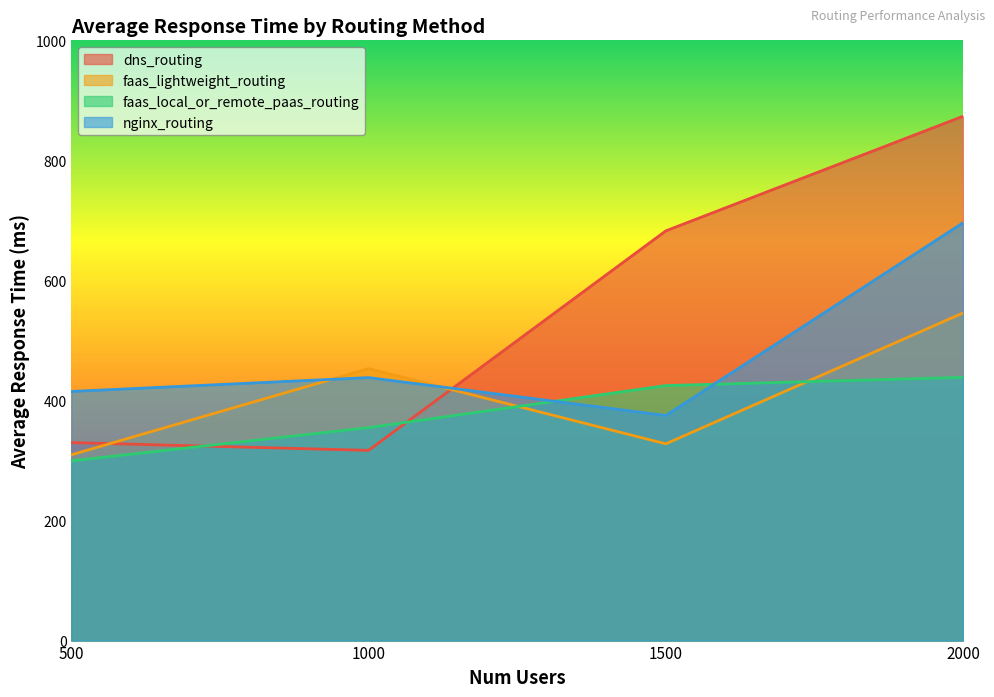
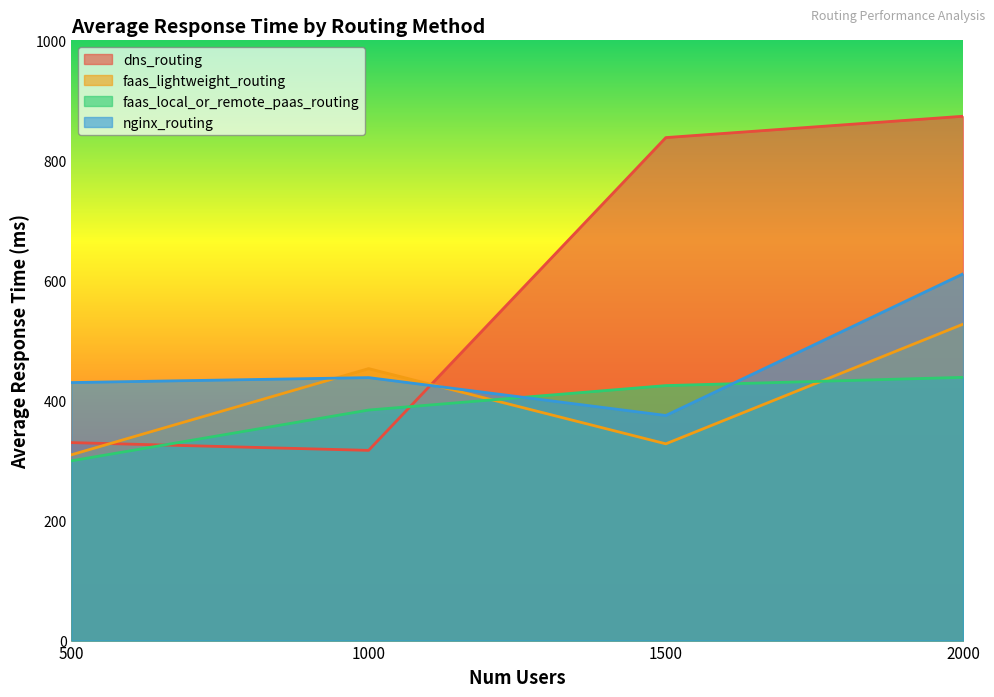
nginx_routing, 500: 420 -> 430
faas_local_or_remote_paas_routing, 1000: 350 -> 380
dns_routing, 1500: 680 -> 840
faas_lightweight_routing, 2000: 550 -> 530
nginx_routing, 2000: 700 -> 610
